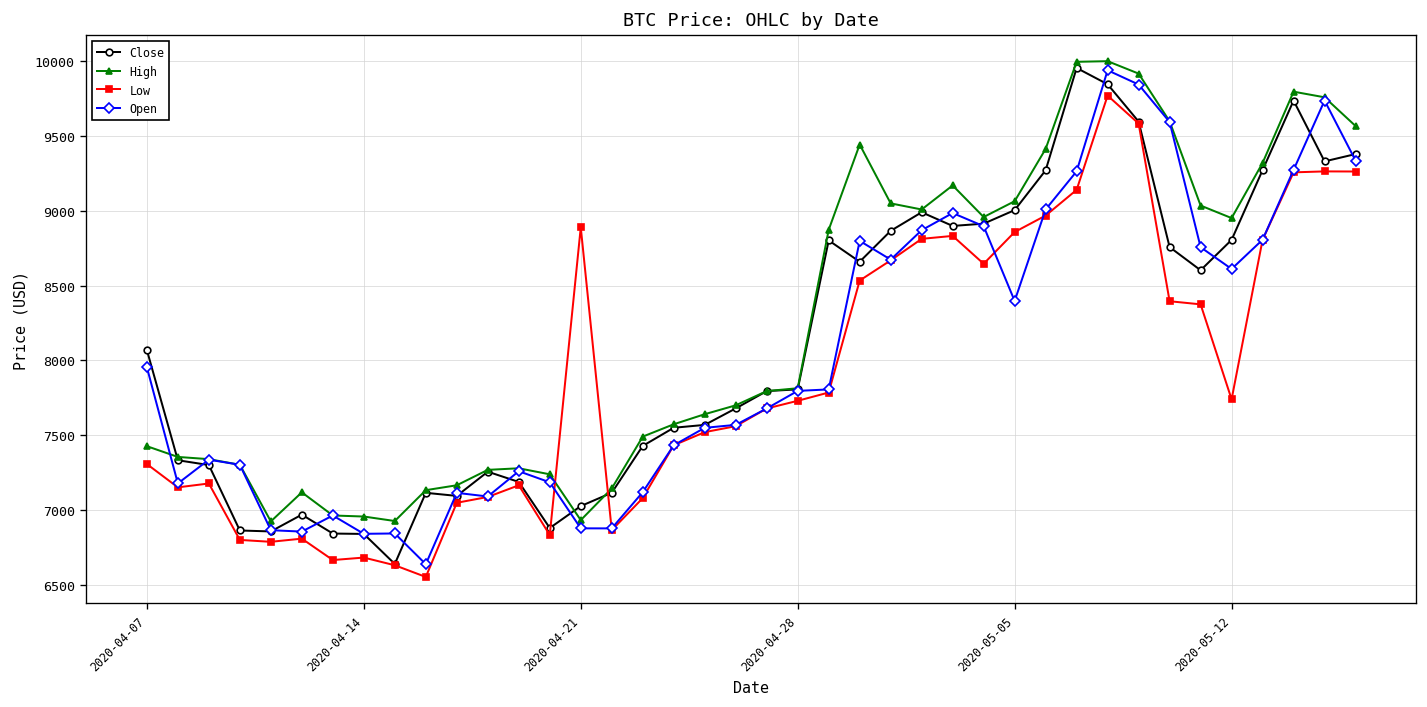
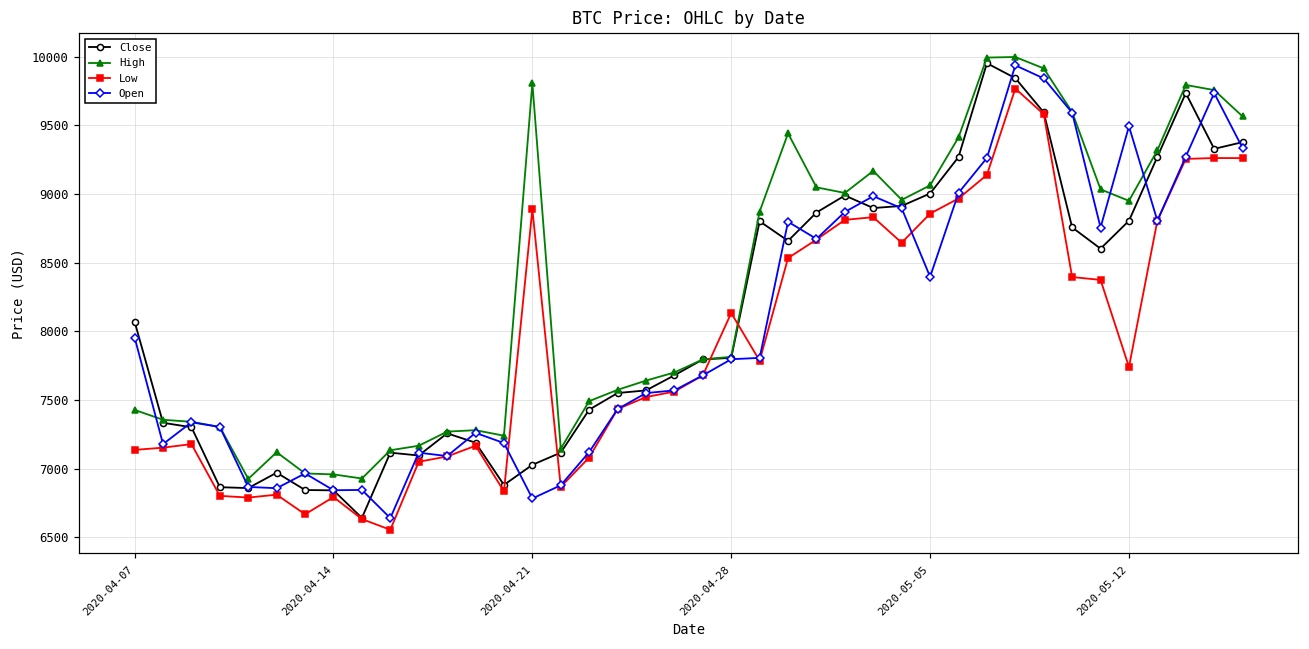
Low, 2020-04-07: 7310 -> 7140
Low, 2020-04-14: 6680 -> 6790
High, 2020-04-21: 6930 -> 9810
Open, 2020-04-21: 6880 -> 6780
Low, 2020-04-28: 7730 -> 8130
Open, 2020-05-12: 8610 -> 9490
